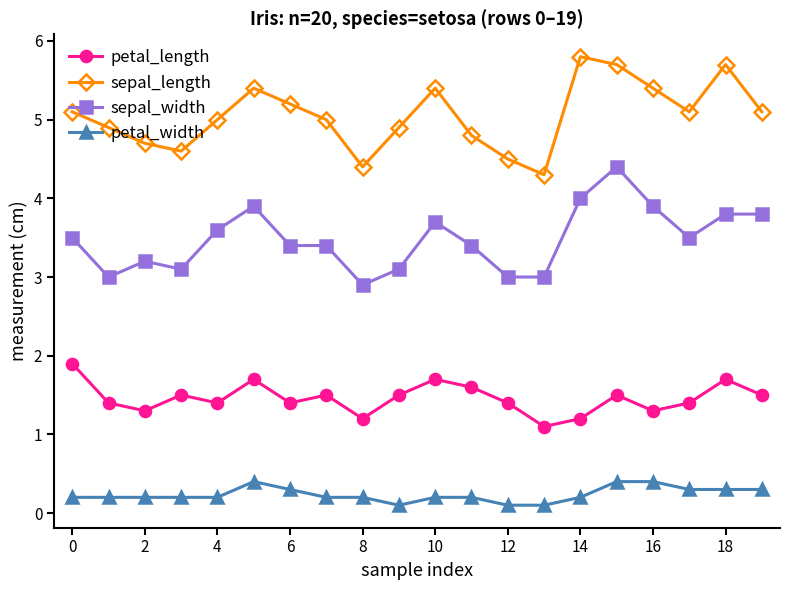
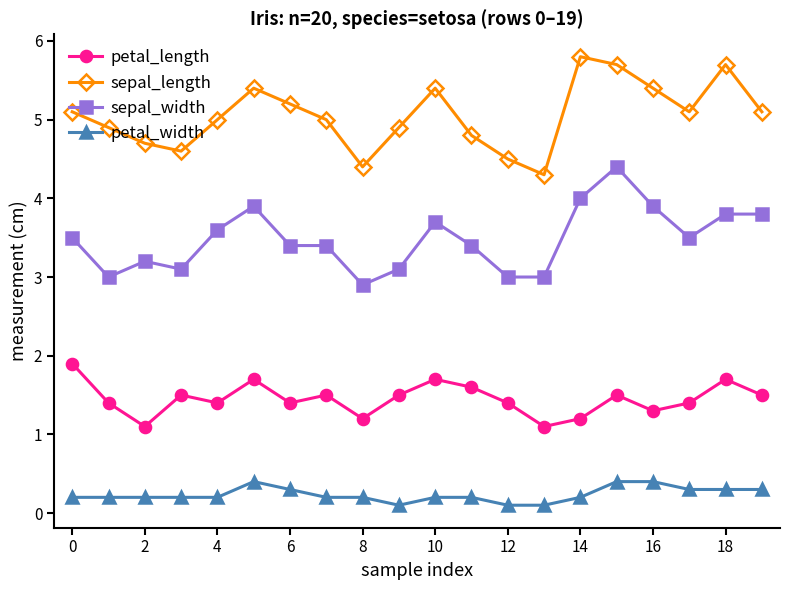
petal_length, 2: 1.3 -> 1.1
